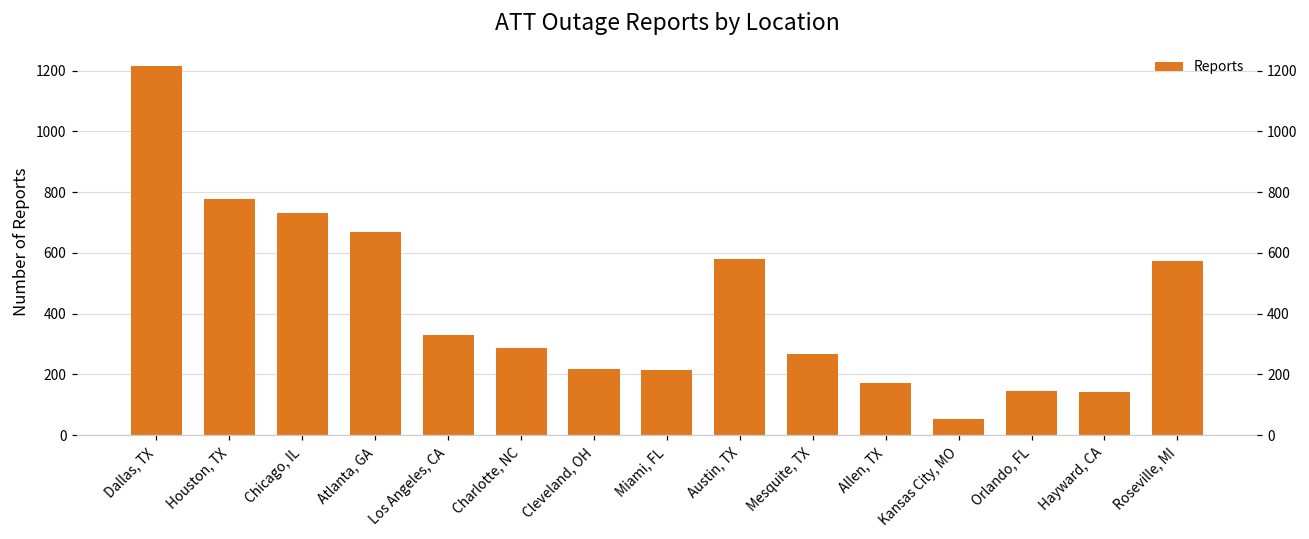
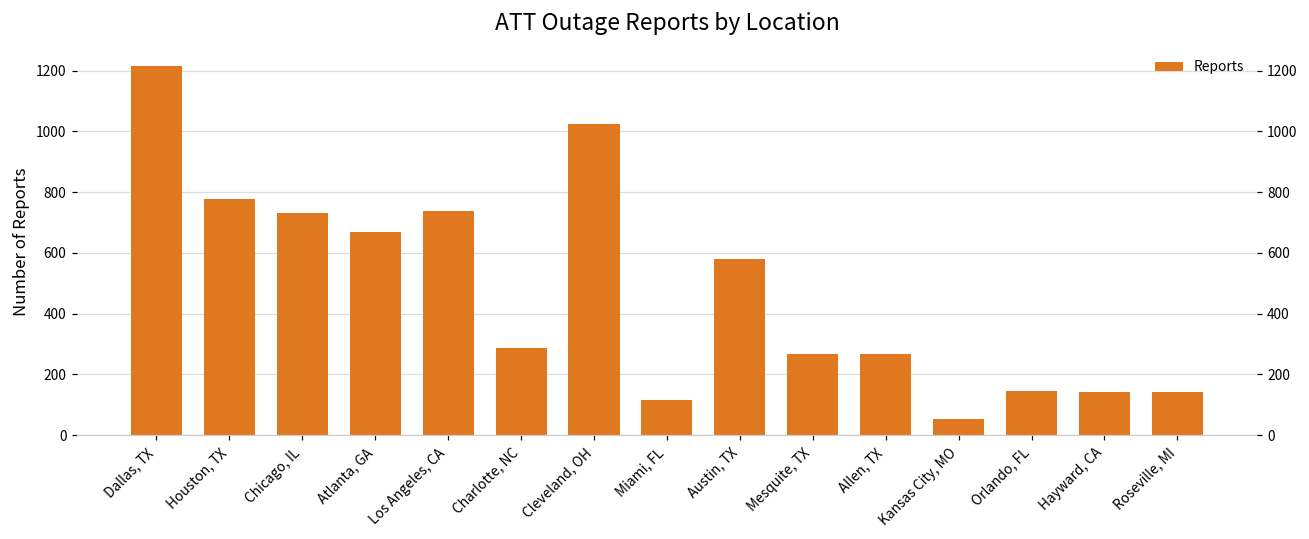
Los Angeles, CA: 330 -> 740
Cleveland, OH: 220 -> 1020
Miami, FL: 210 -> 120
Allen, TX: 170 -> 270
Roseville, MI: 580 -> 140
